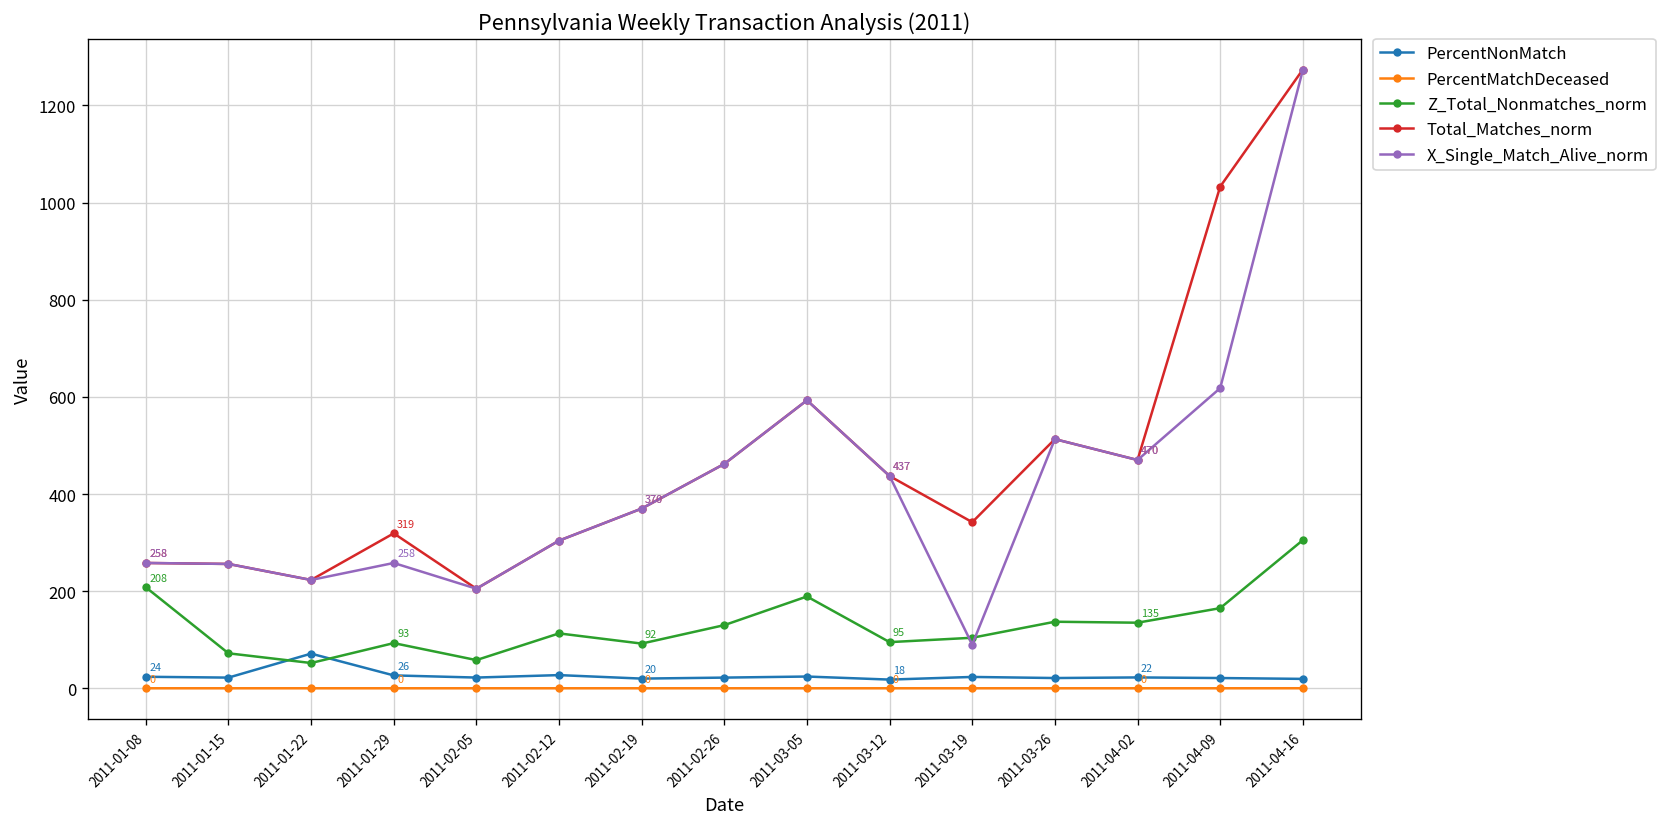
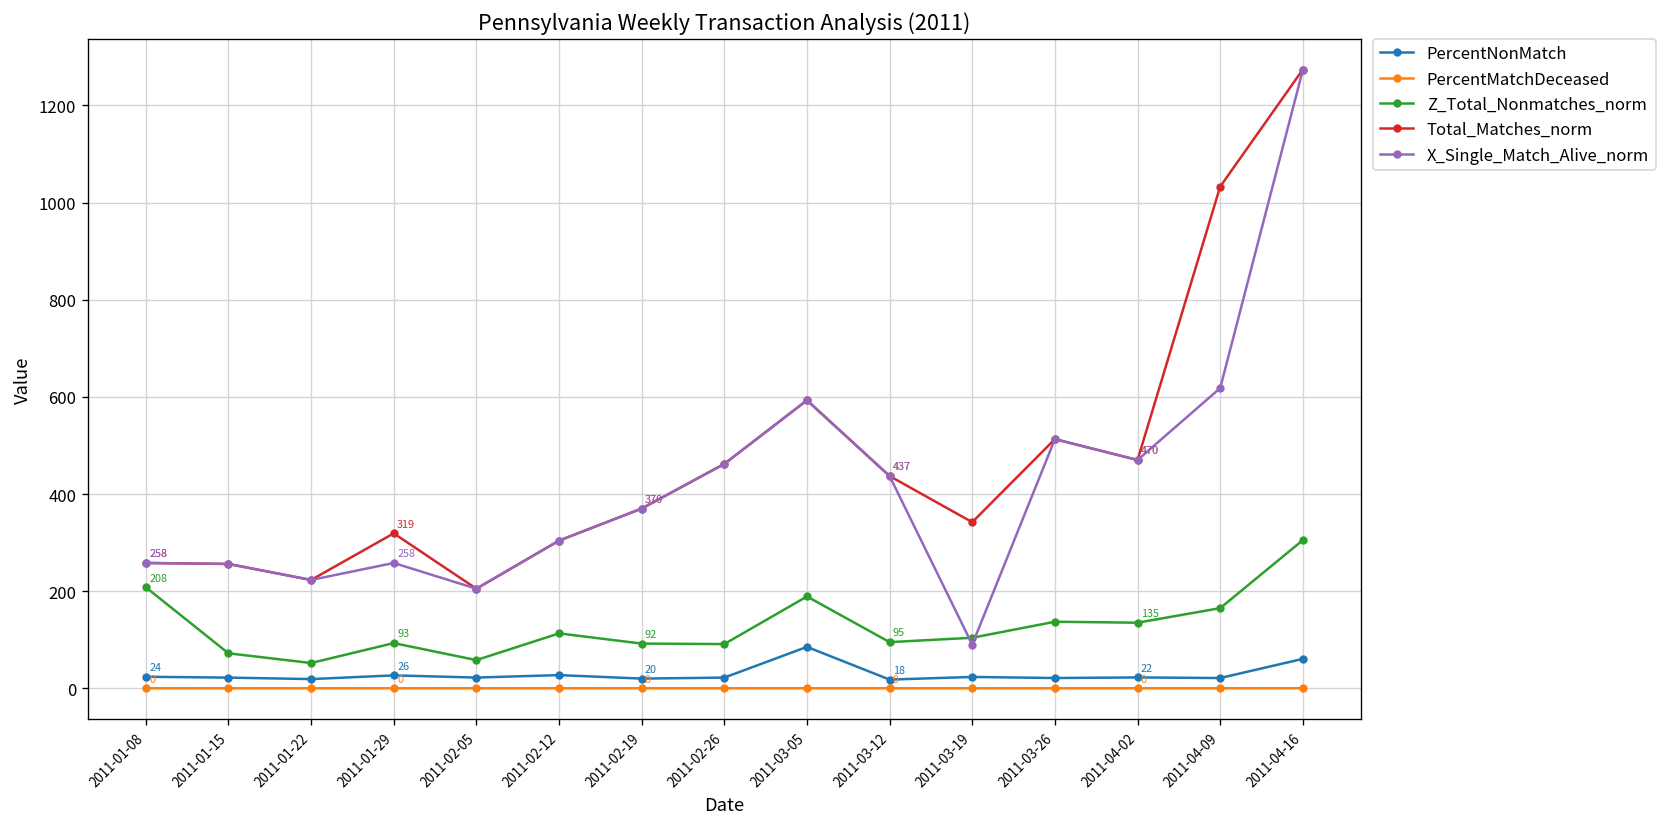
PercentNonMatch, 2011-01-22: 70 -> 20
Z_Total_Nonmatches_norm, 2011-02-26: 130 -> 90
PercentNonMatch, 2011-03-05: 20 -> 90
PercentNonMatch, 2011-04-16: 20 -> 60
